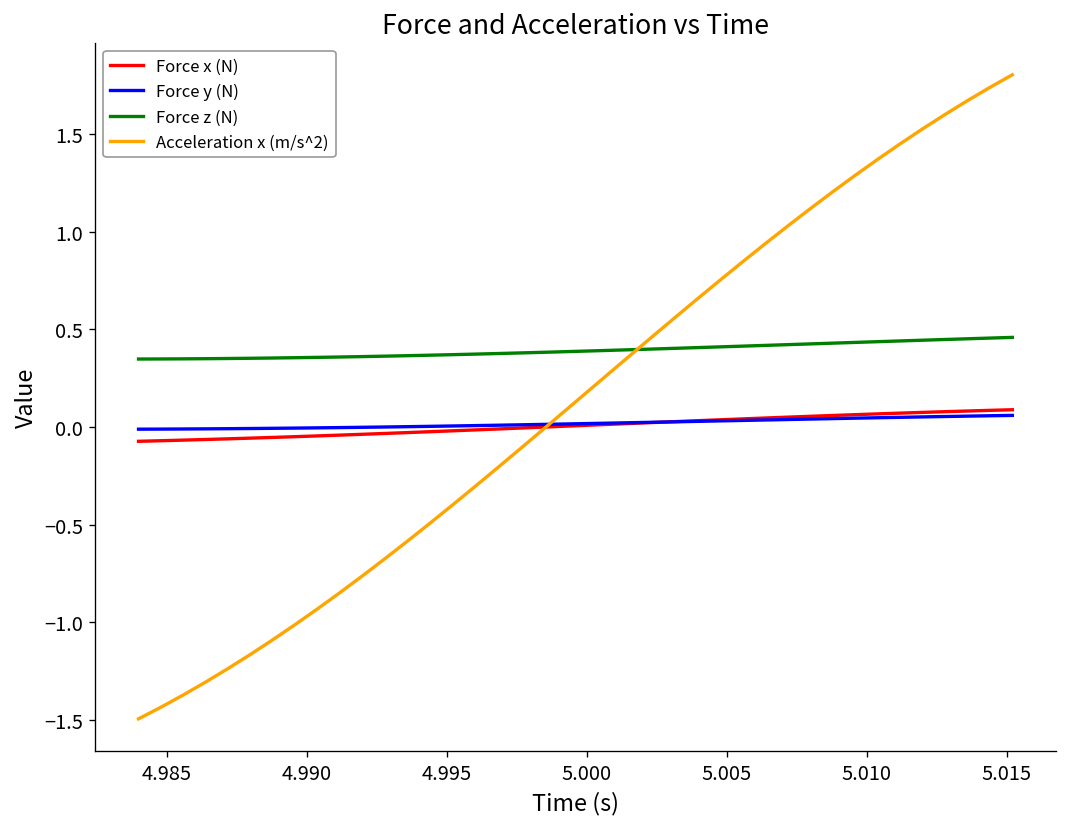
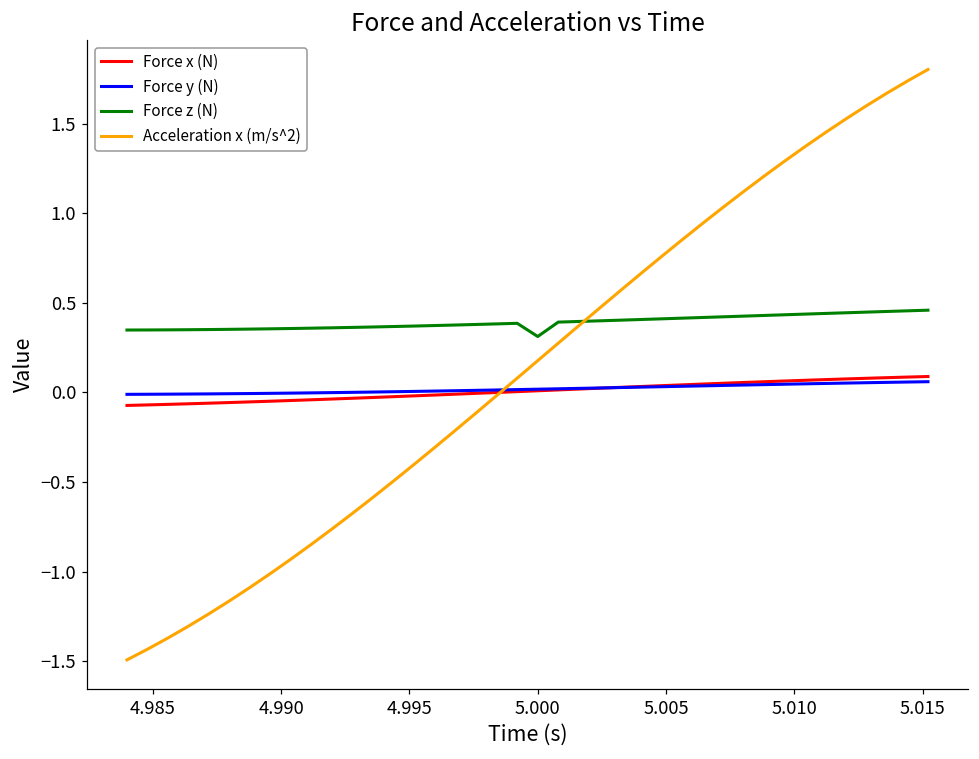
Force z (N), 5.000: 0.39 -> 0.31
